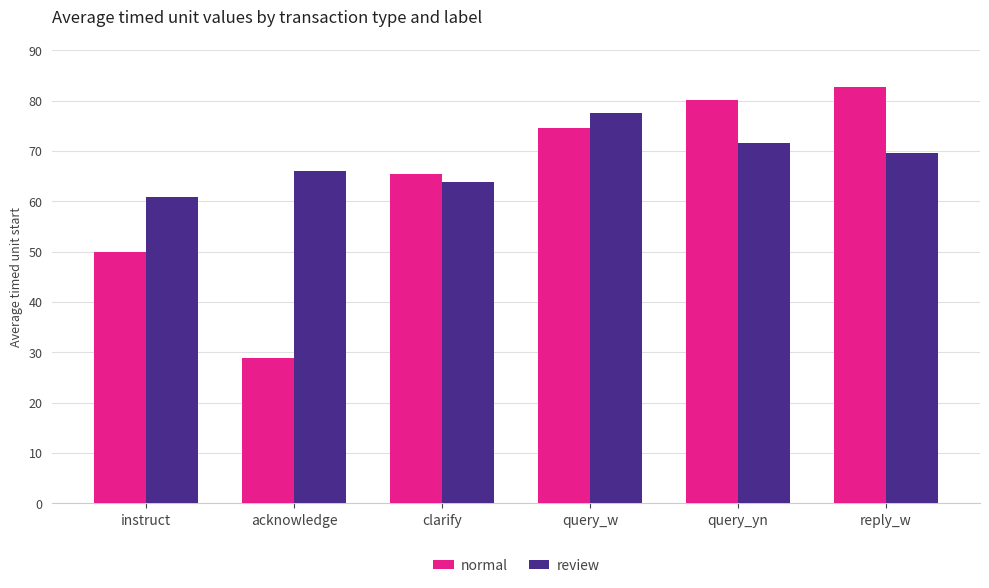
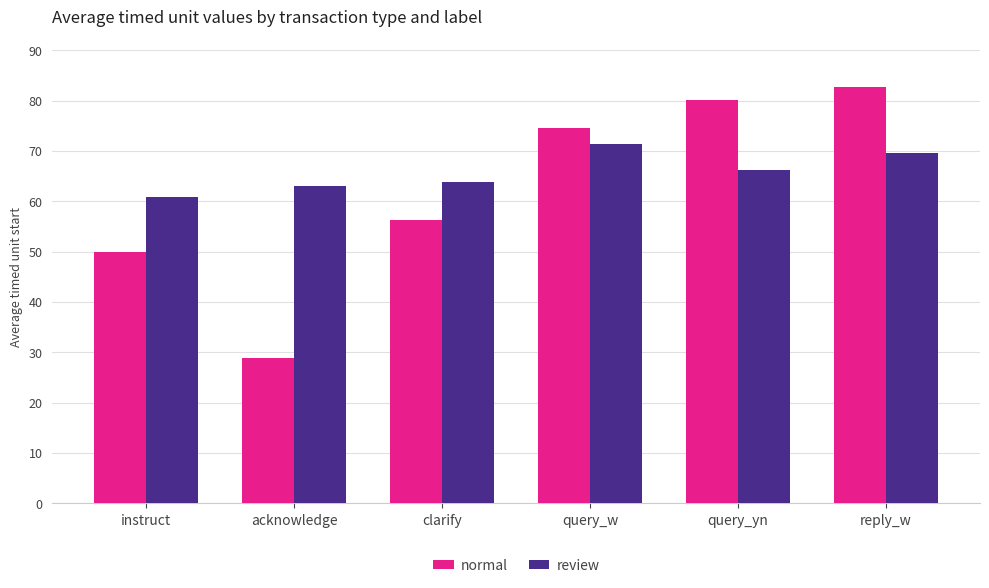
review, acknowledge: 66 -> 63
normal, clarify: 65 -> 56
review, query_w: 78 -> 71
review, query_yn: 72 -> 66
